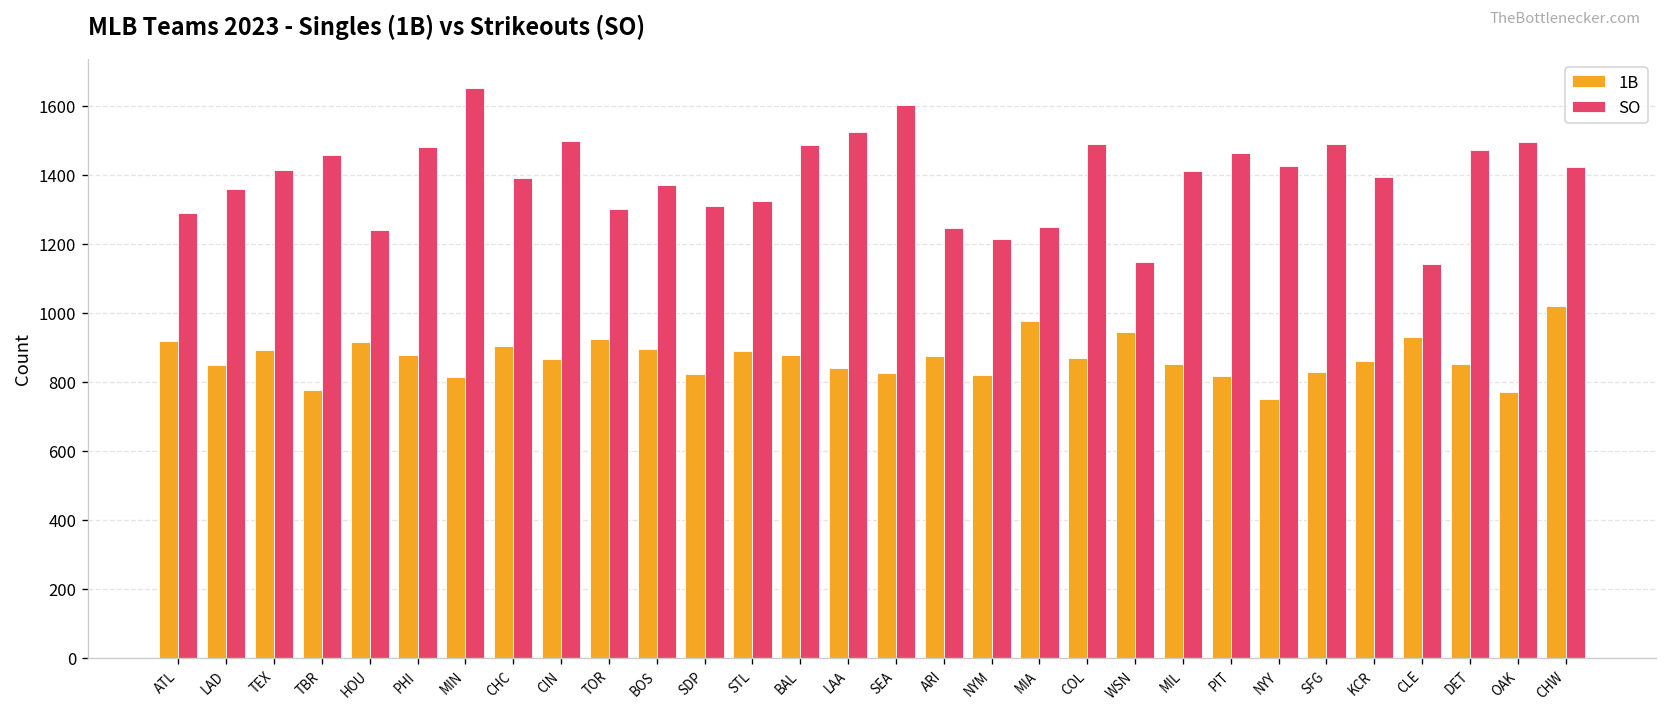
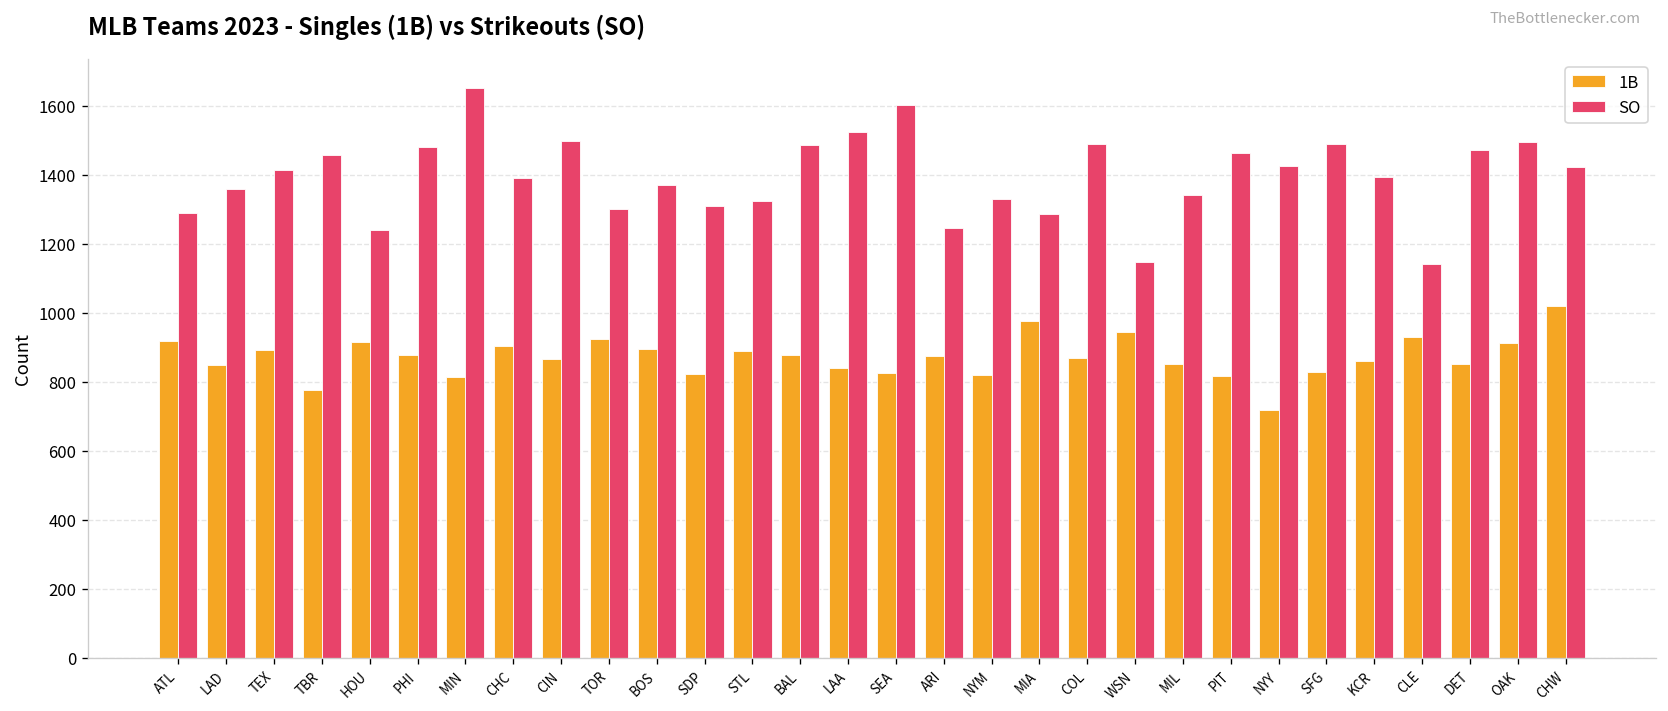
SO, NYM: 1220 -> 1330
SO, MIA: 1250 -> 1290
SO, MIL: 1410 -> 1340
1B, NYY: 750 -> 720
1B, OAK: 770 -> 910
